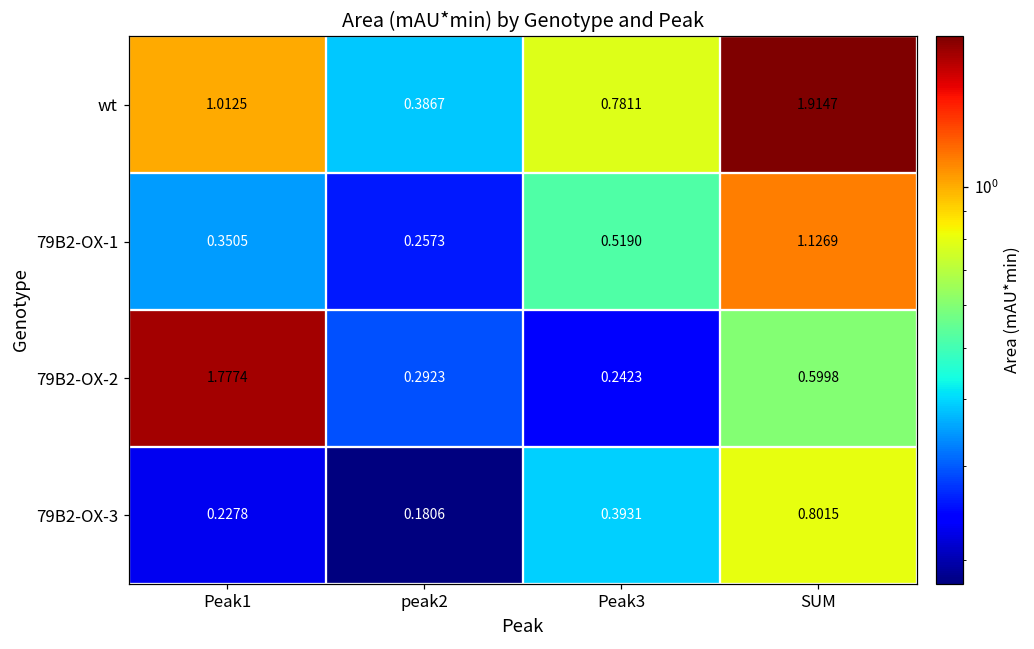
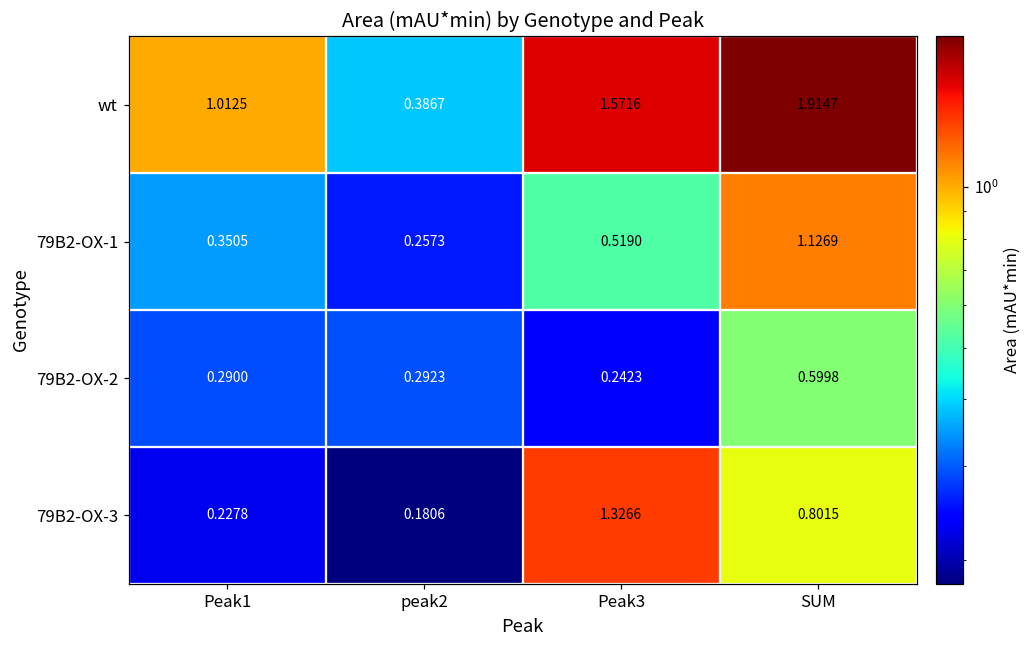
wt, Peak3: 0.7811 -> 1.5716
79B2-OX-2, Peak1: 1.7774 -> 0.2900
79B2-OX-3, Peak3: 0.3931 -> 1.3266
